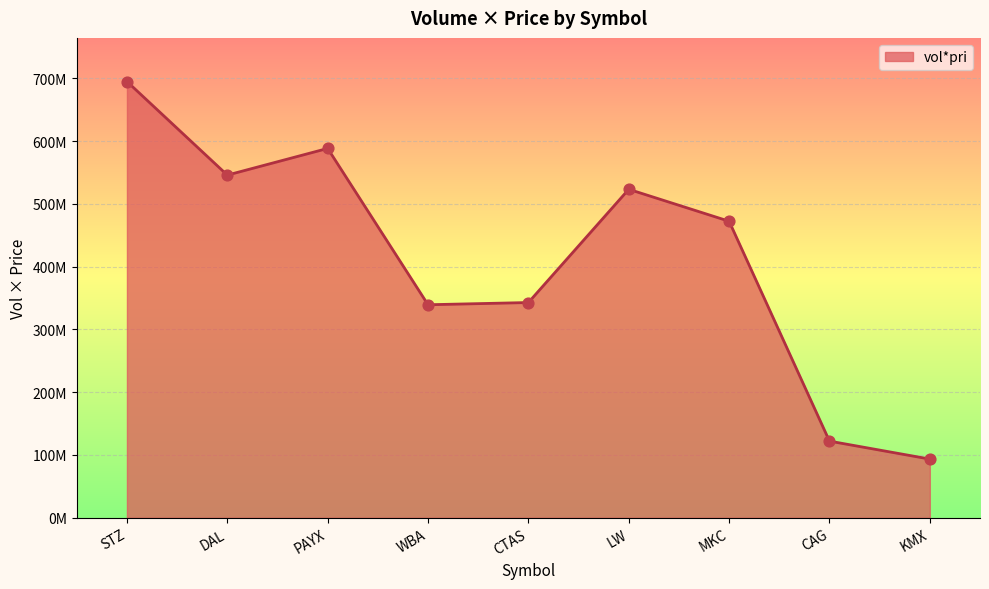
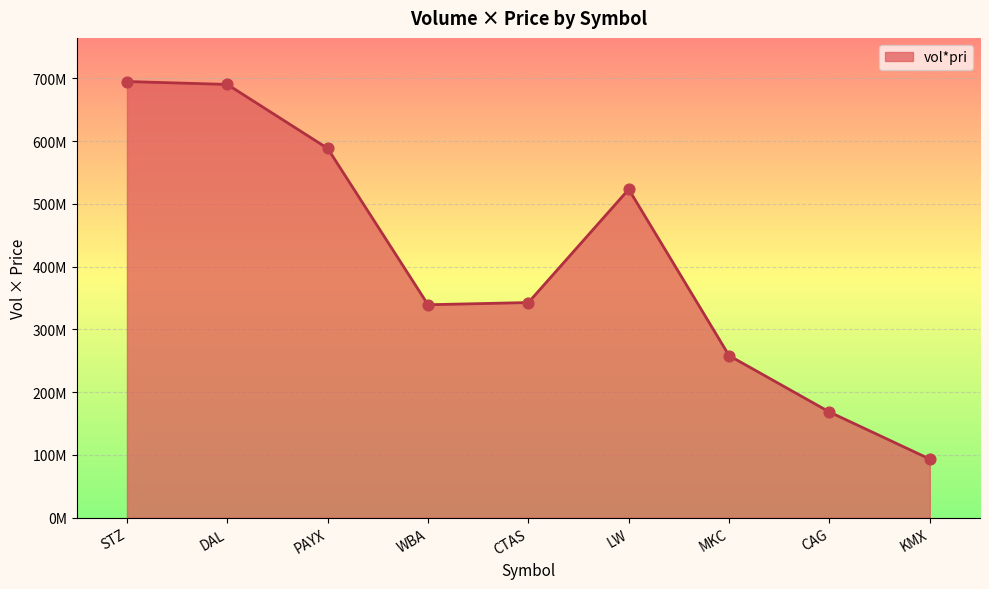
DAL: 550000000 -> 690000000
MKC: 470000000 -> 260000000
CAG: 120000000 -> 170000000
